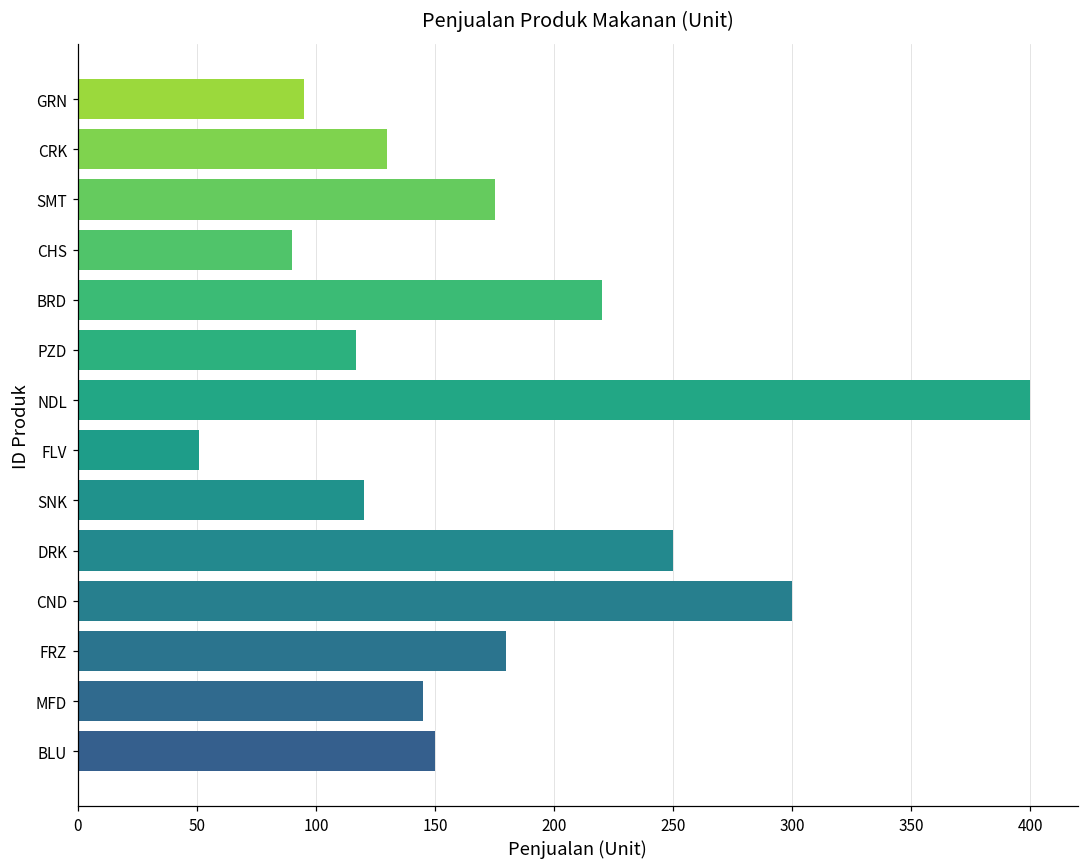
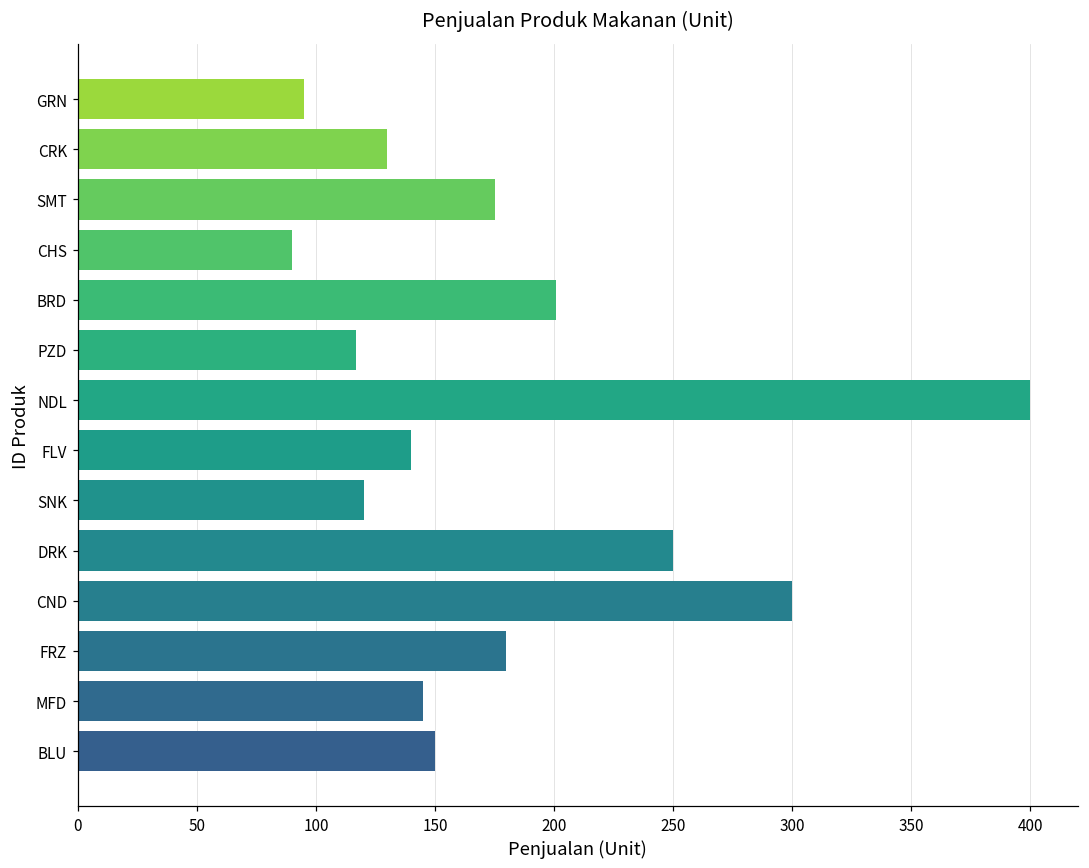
BRD: 220 -> 201
FLV: 51 -> 140
